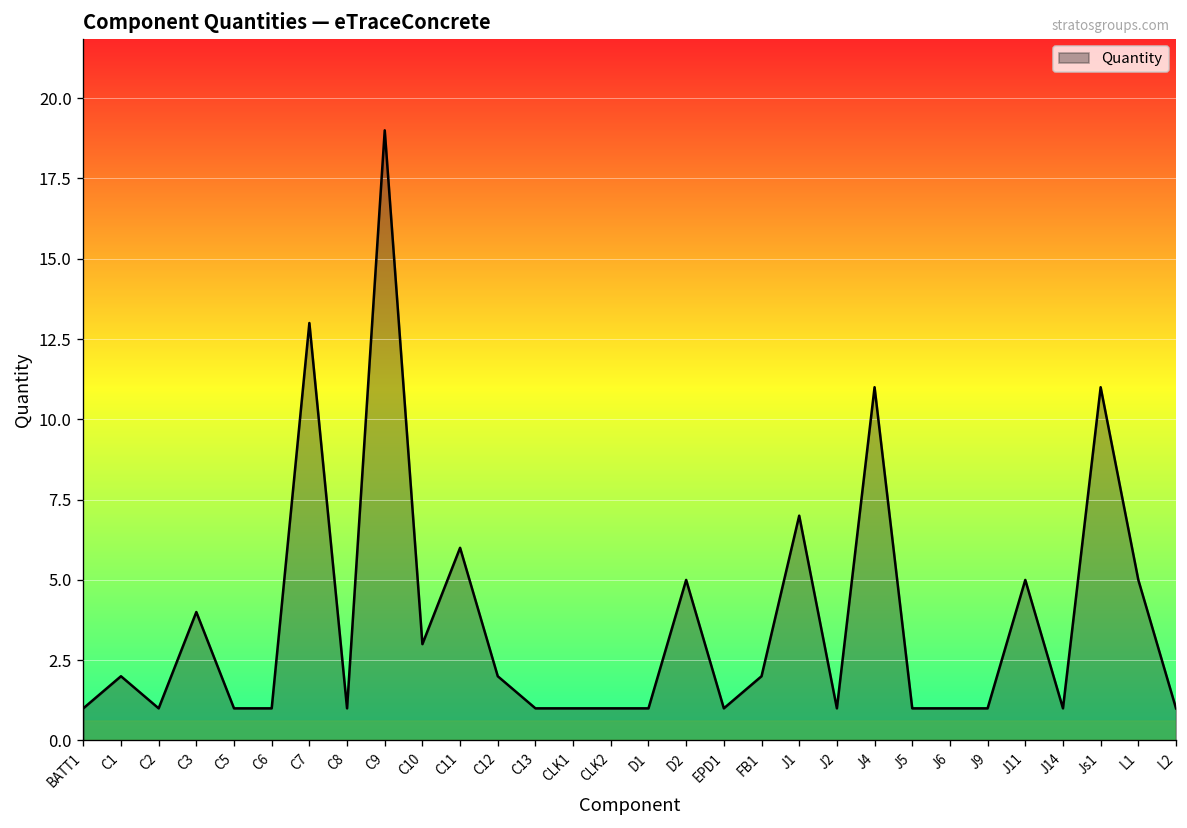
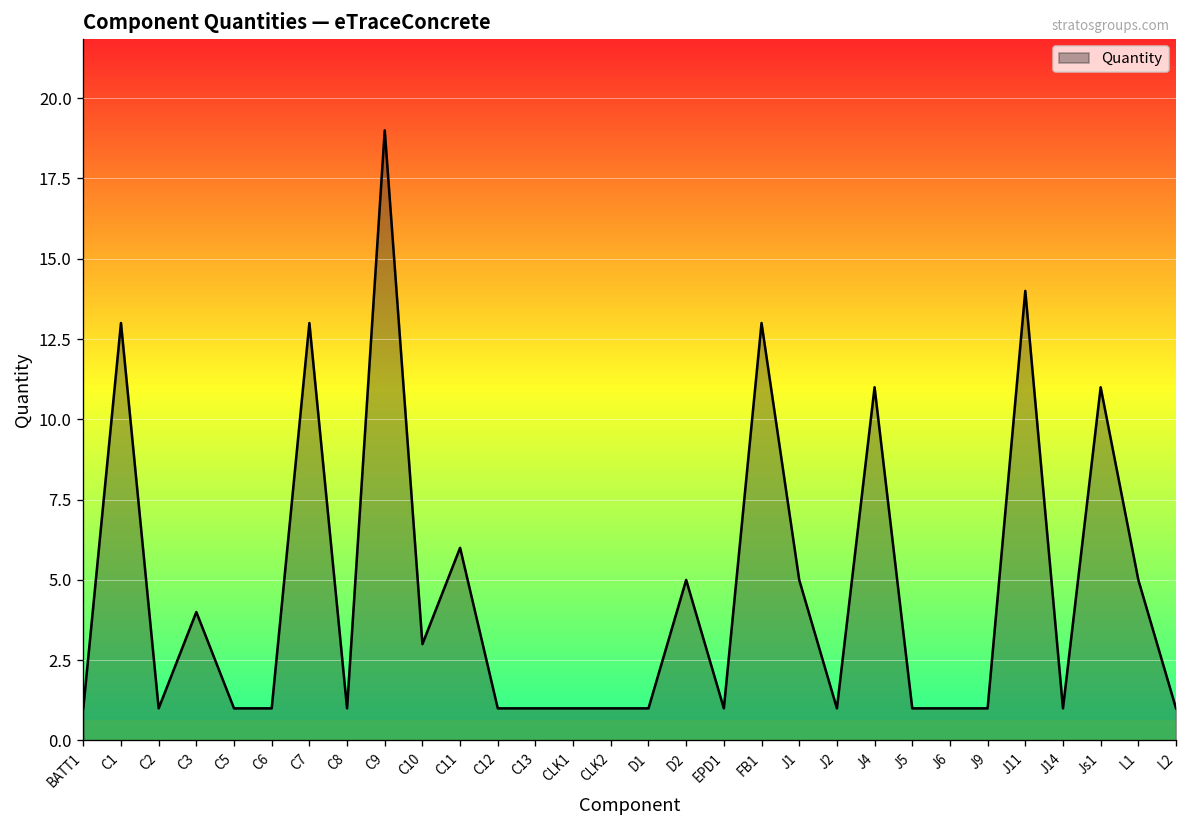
C1: 2 -> 13
C12: 2 -> 1
FB1: 2 -> 13
J1: 7 -> 5
J11: 5 -> 14
